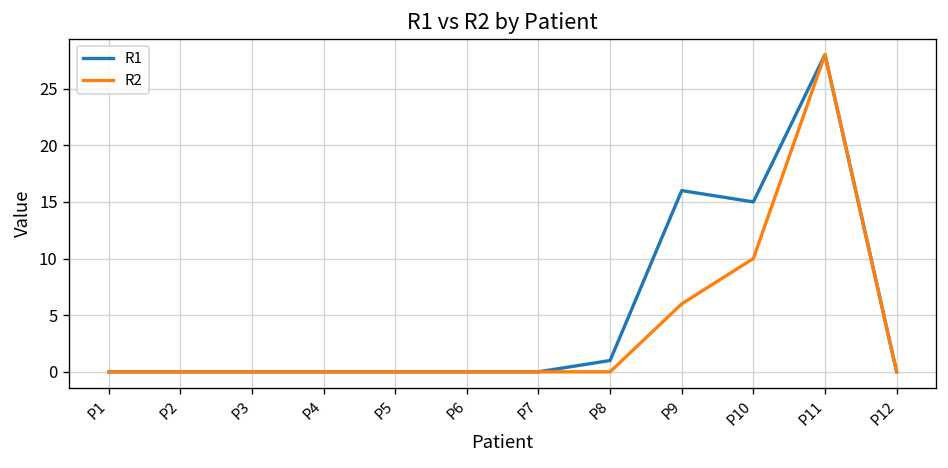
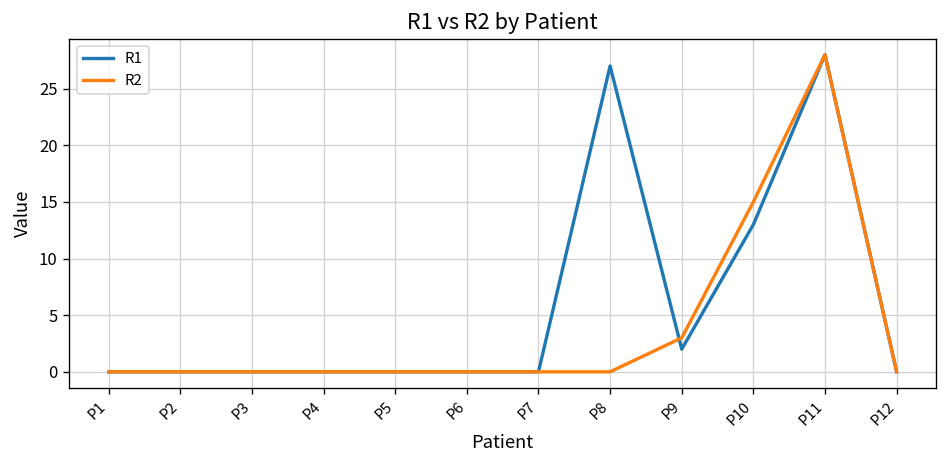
R1, P8: 1 -> 27
R1, P9: 16 -> 2
R2, P9: 6 -> 3
R1, P10: 15 -> 13
R2, P10: 10 -> 15
